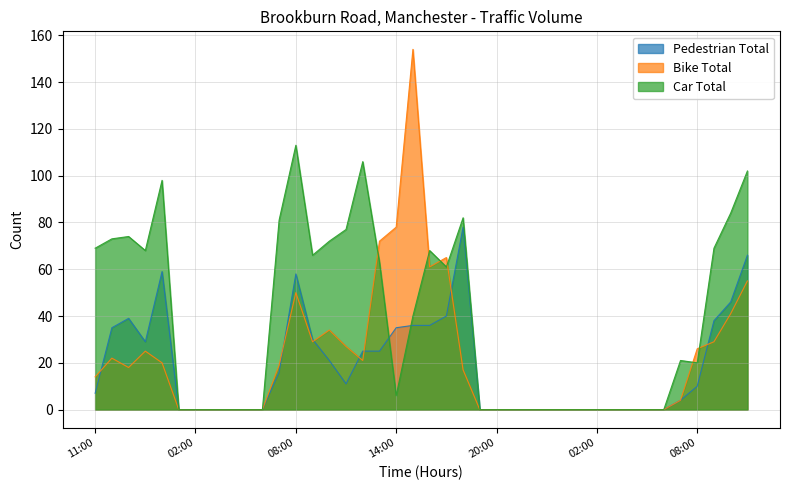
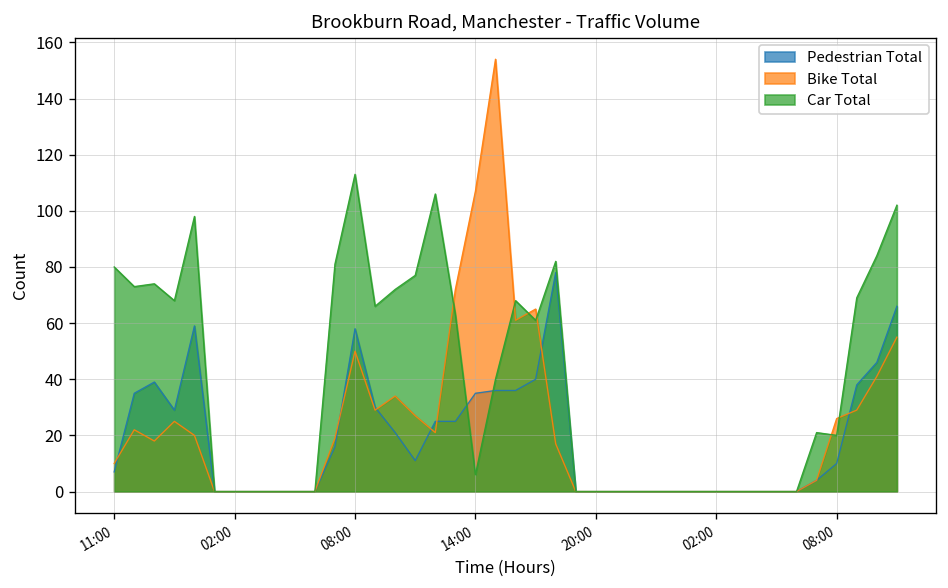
Bike Total, 11:00: 14 -> 10
Car Total, 11:00: 69 -> 80
Bike Total, 14:00: 78 -> 107
